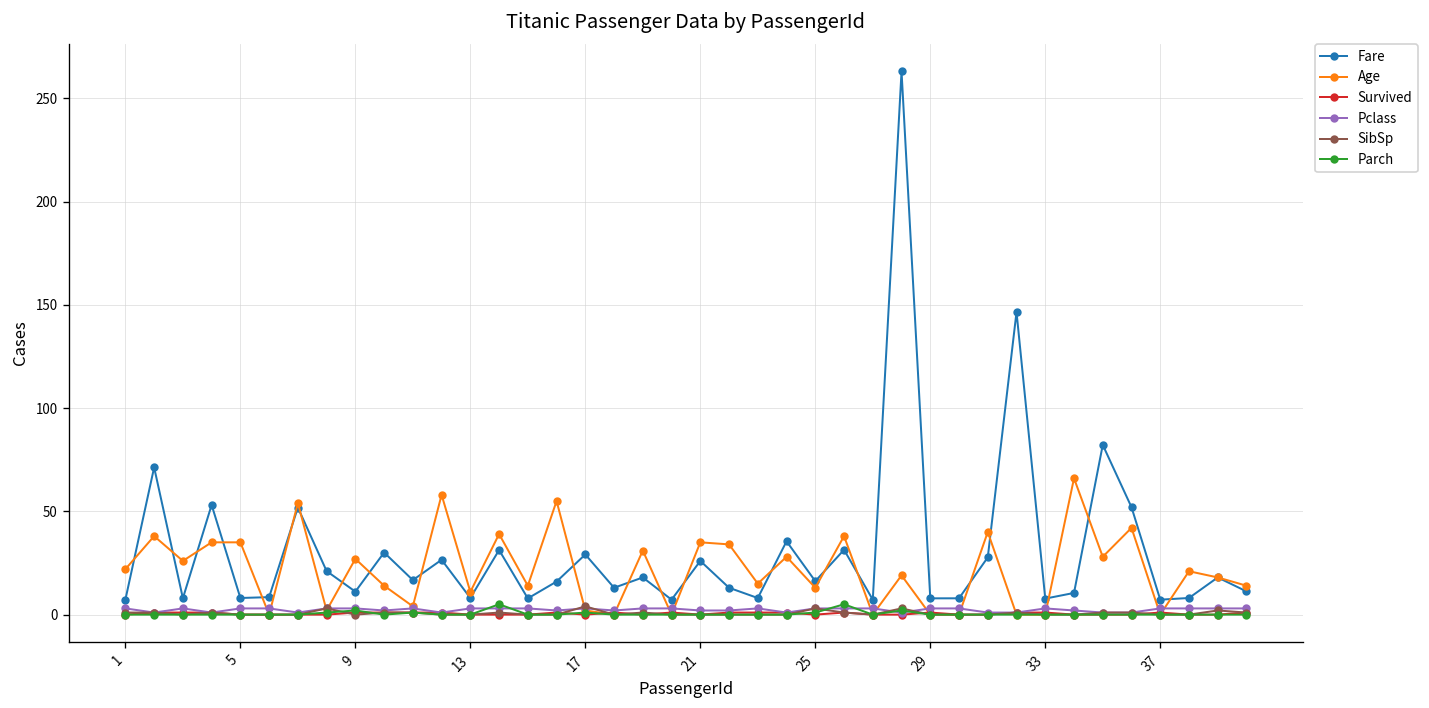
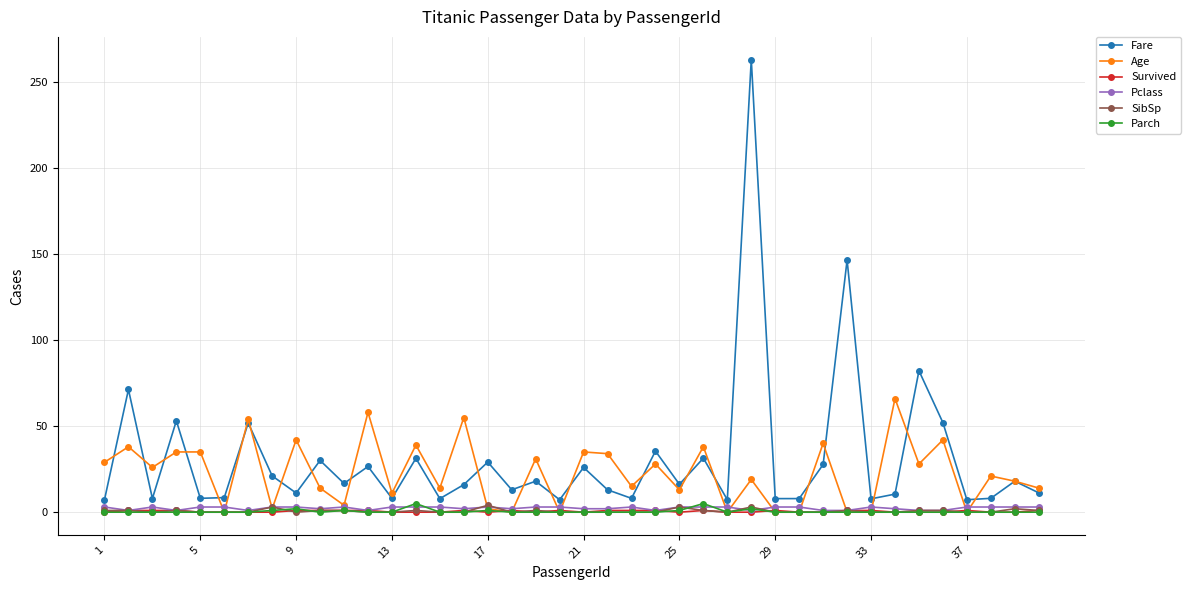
Age, 1: 22 -> 29
Age, 9: 27 -> 42
